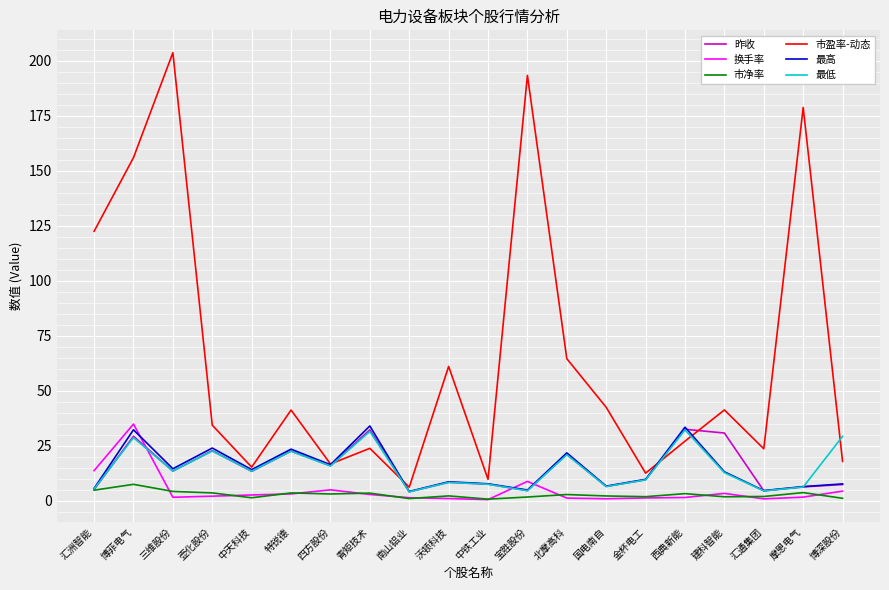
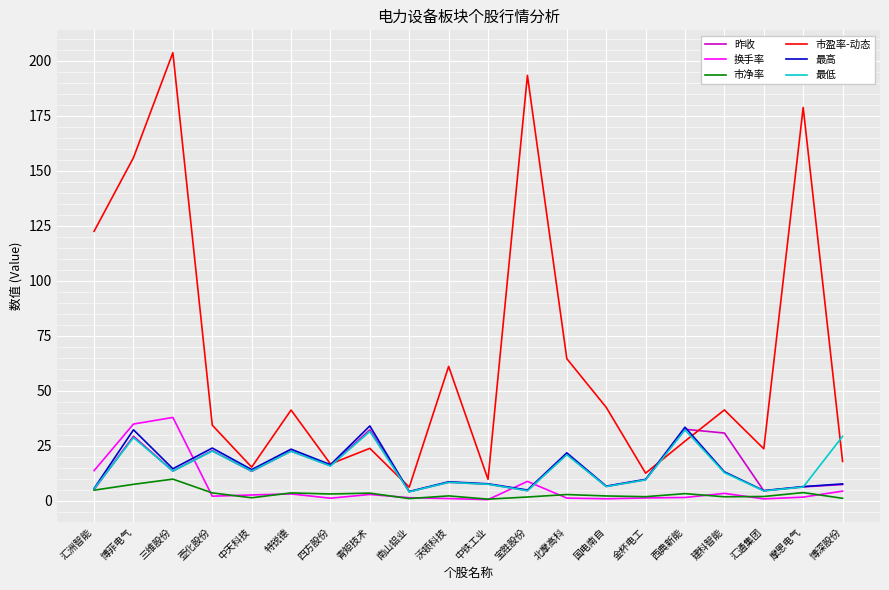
换手率, 三维股份: 2 -> 38
市净率, 三维股份: 4 -> 10
换手率, 四方股份: 5 -> 1
